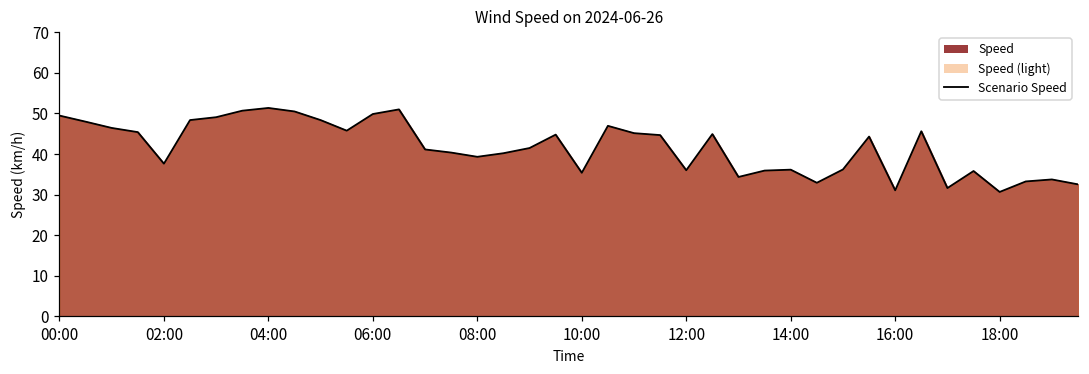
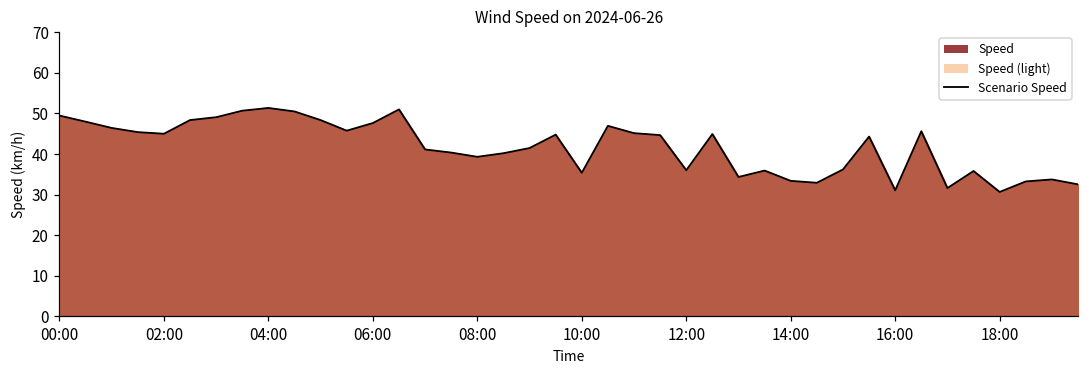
02:00: 38 -> 45
06:00: 50 -> 48
14:00: 36 -> 33
